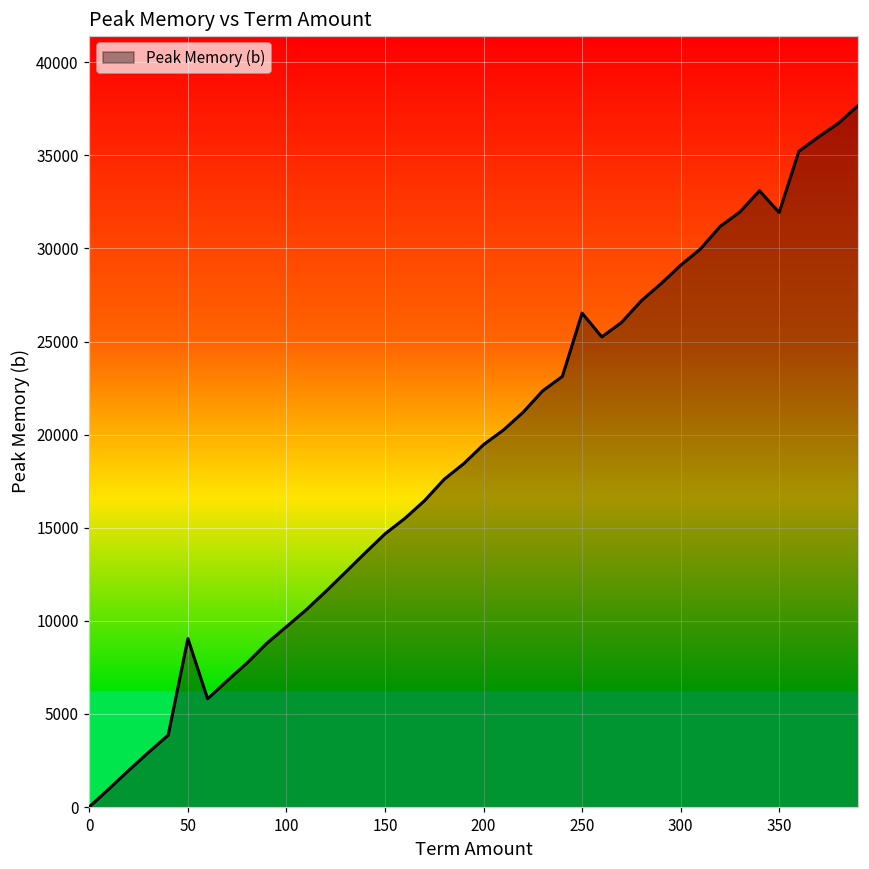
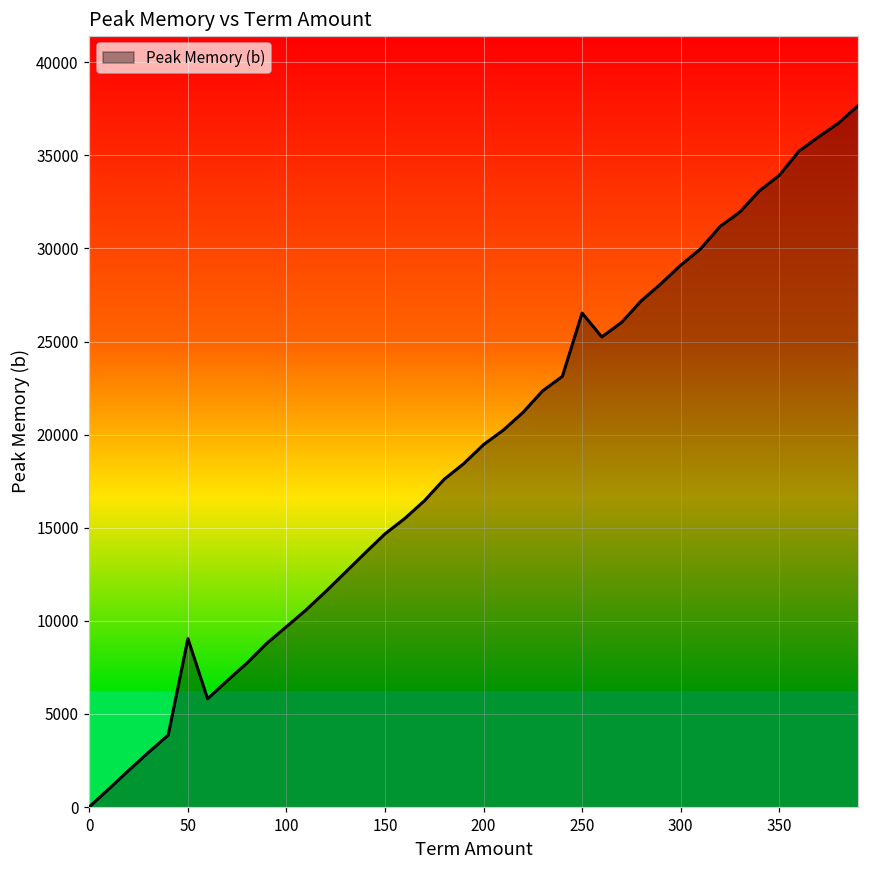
350: 31900 -> 33900
